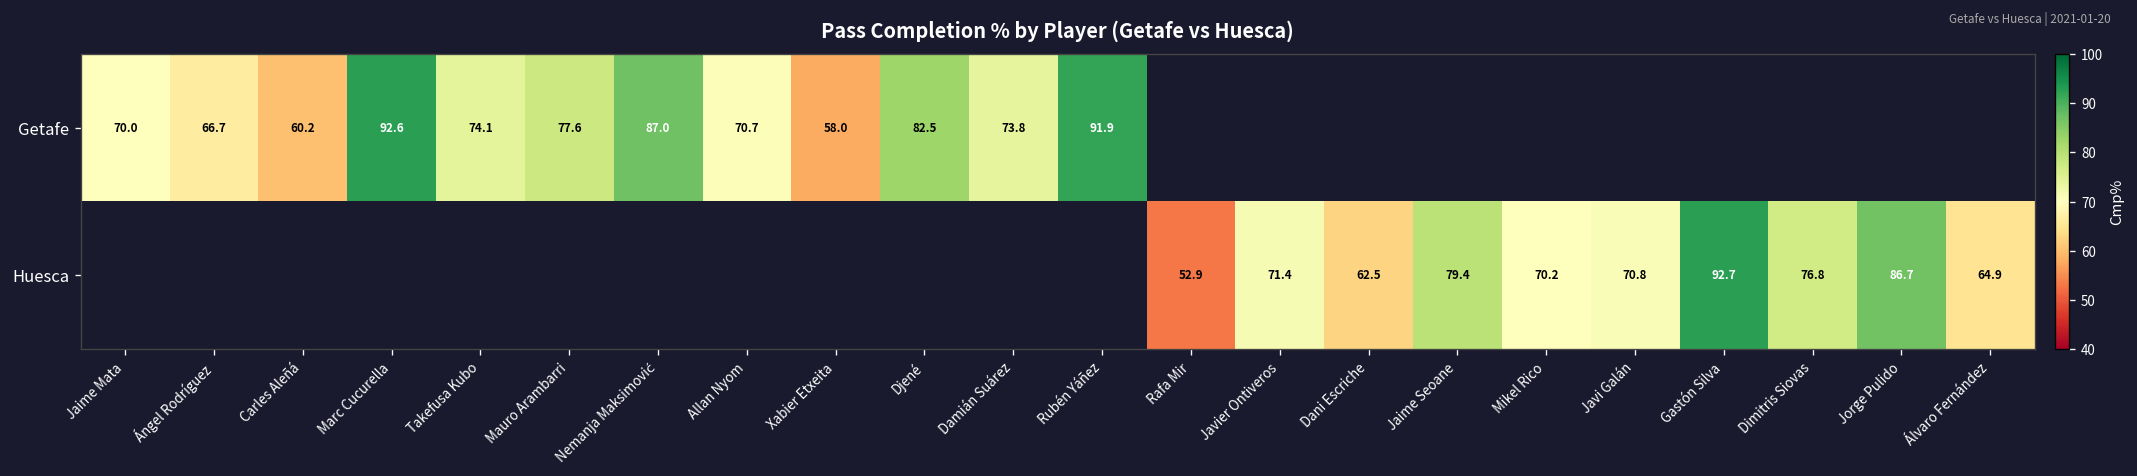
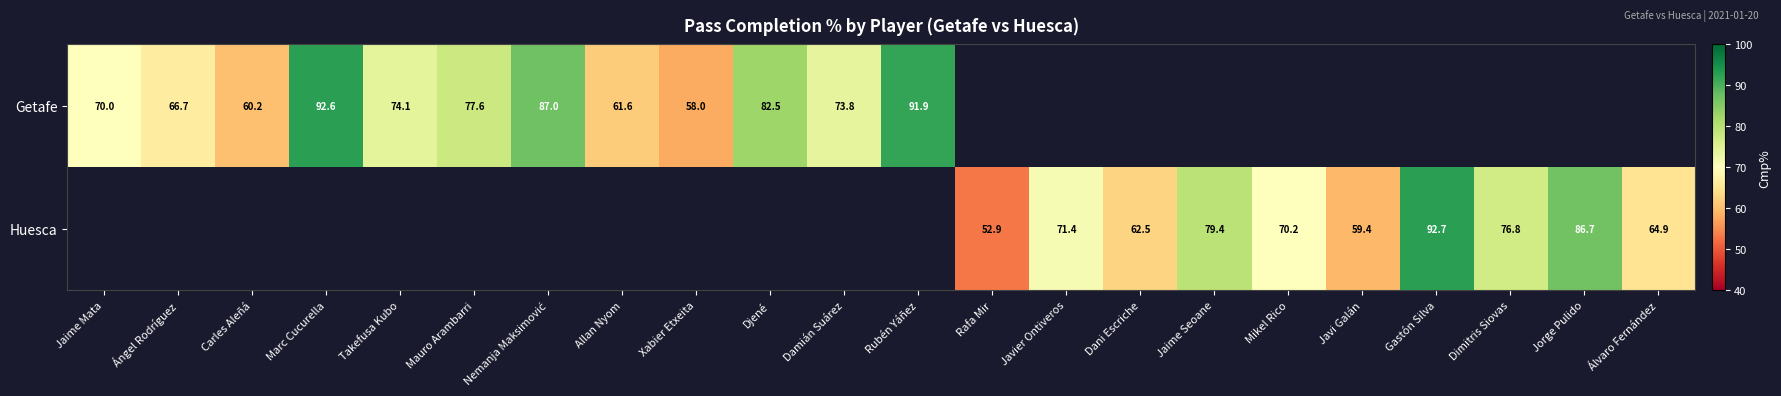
Getafe, Allan Nyom: 70.7 -> 61.6
Huesca, Javi Galán: 70.8 -> 59.4
